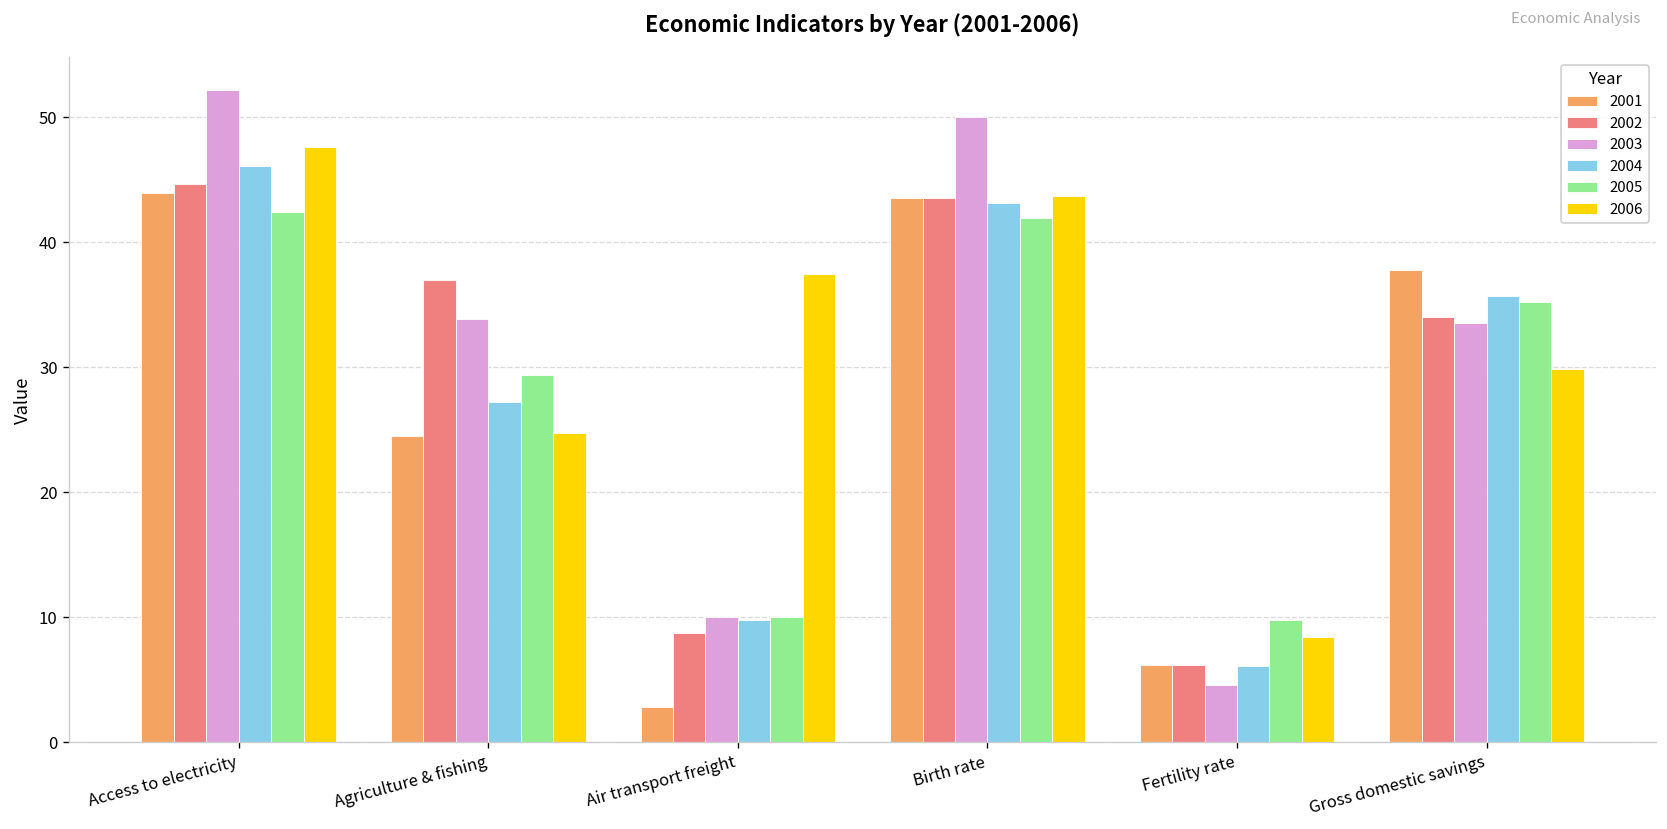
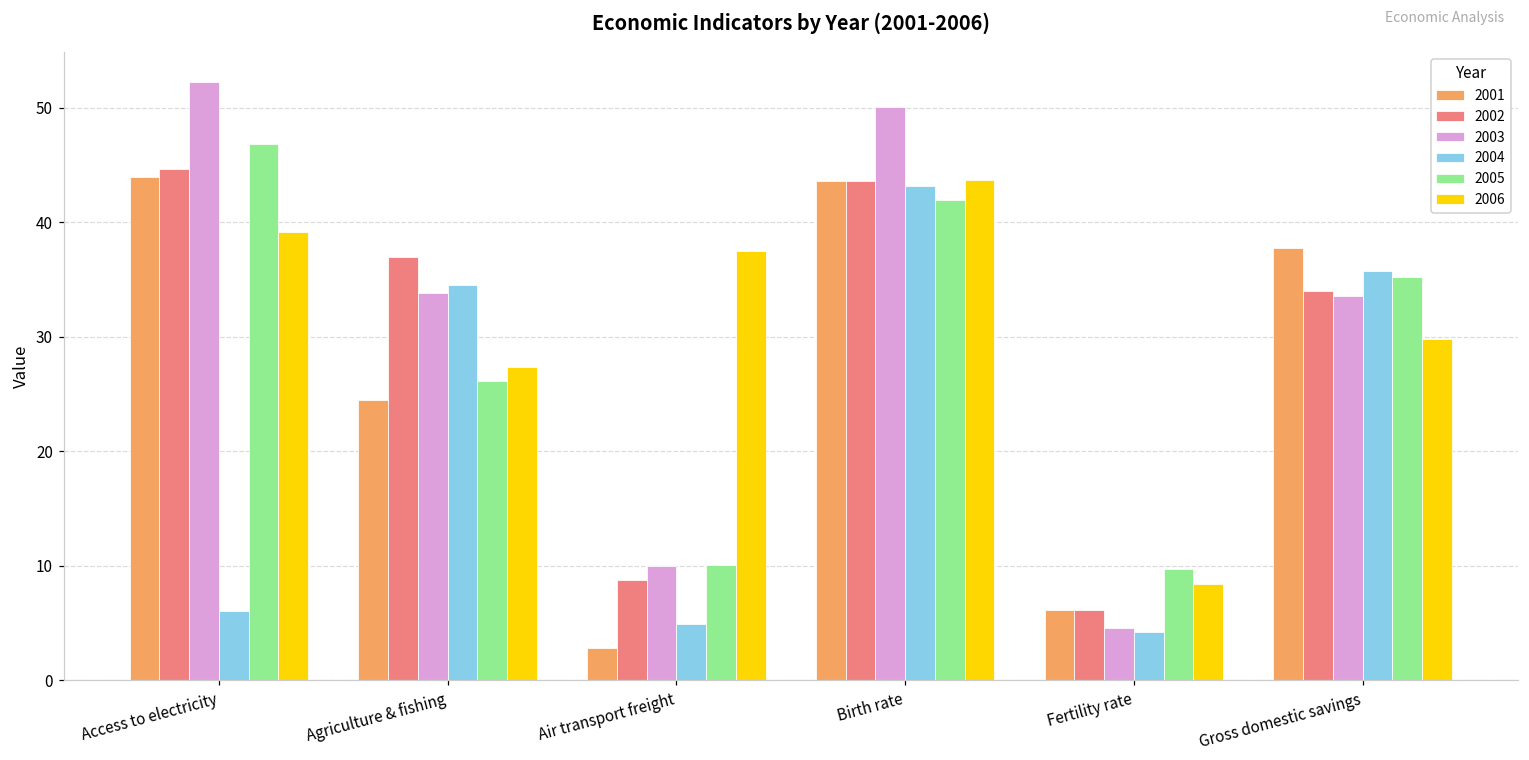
2004, Access to electricity: 46.1 -> 6.1
2005, Access to electricity: 42.4 -> 46.8
2006, Access to electricity: 47.6 -> 39.1
2004, Agriculture & fishing: 27.2 -> 34.5
2005, Agriculture & fishing: 29.3 -> 26.1
2006, Agriculture & fishing: 24.7 -> 27.3
2004, Air transport freight: 9.8 -> 4.9
2004, Fertility rate: 6.1 -> 4.2
